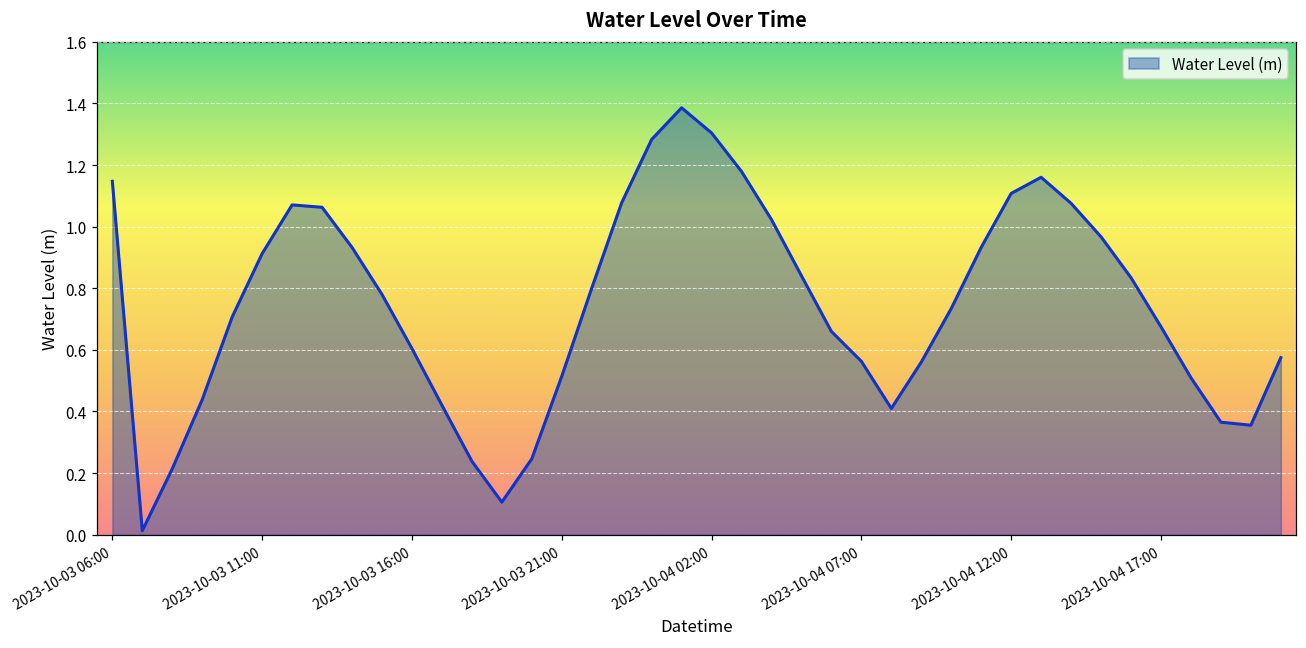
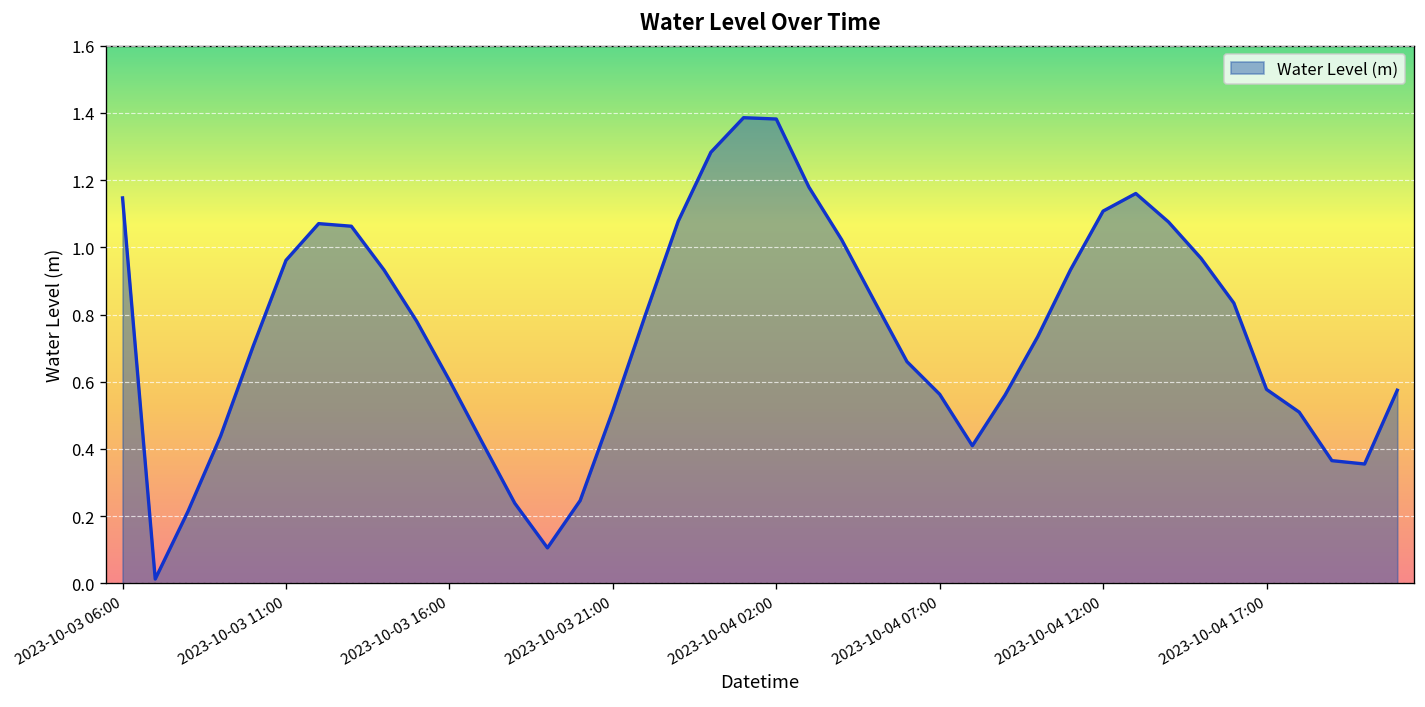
2023-10-03 11:00: 0.91 -> 0.96
2023-10-04 02:00: 1.30 -> 1.38
2023-10-04 17:00: 0.67 -> 0.58
